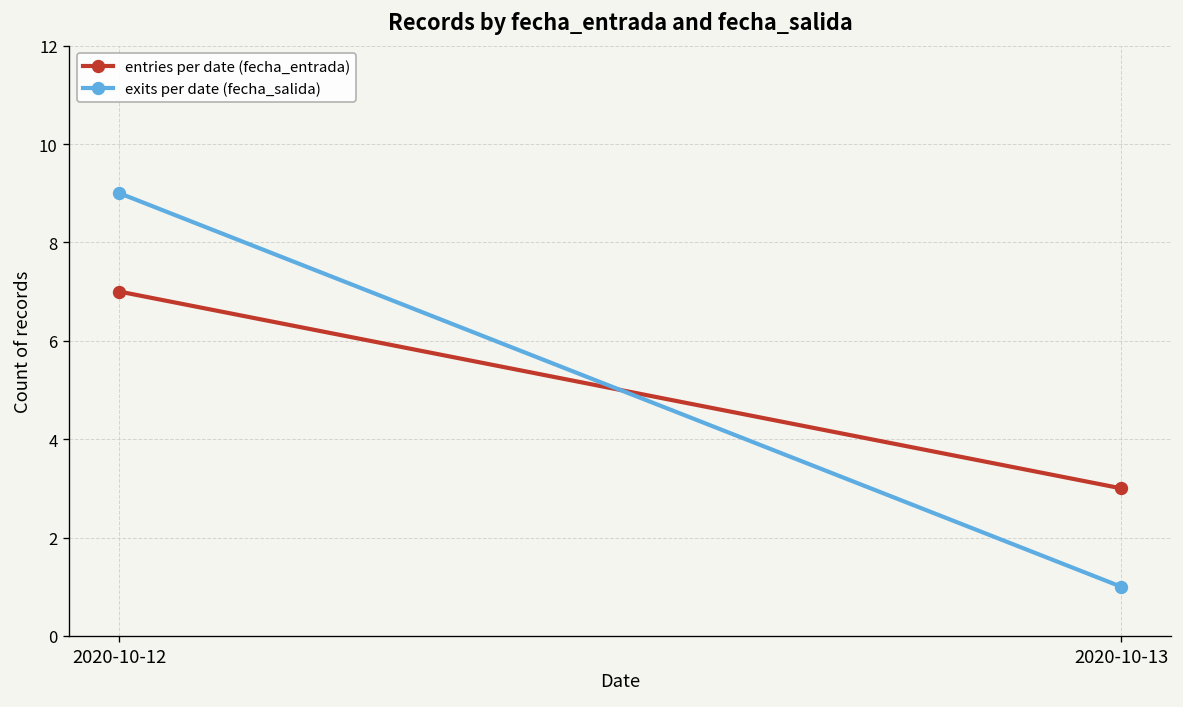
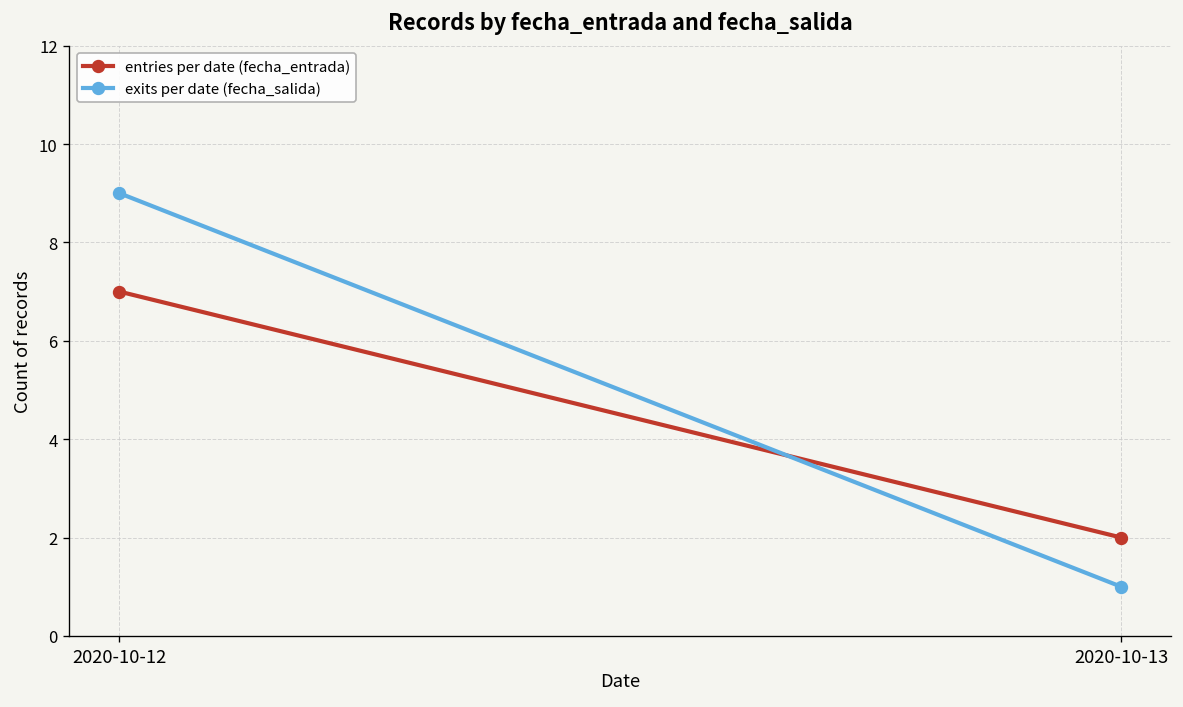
entries per date (fecha_entrada), 2020-10-13: 3 -> 2
